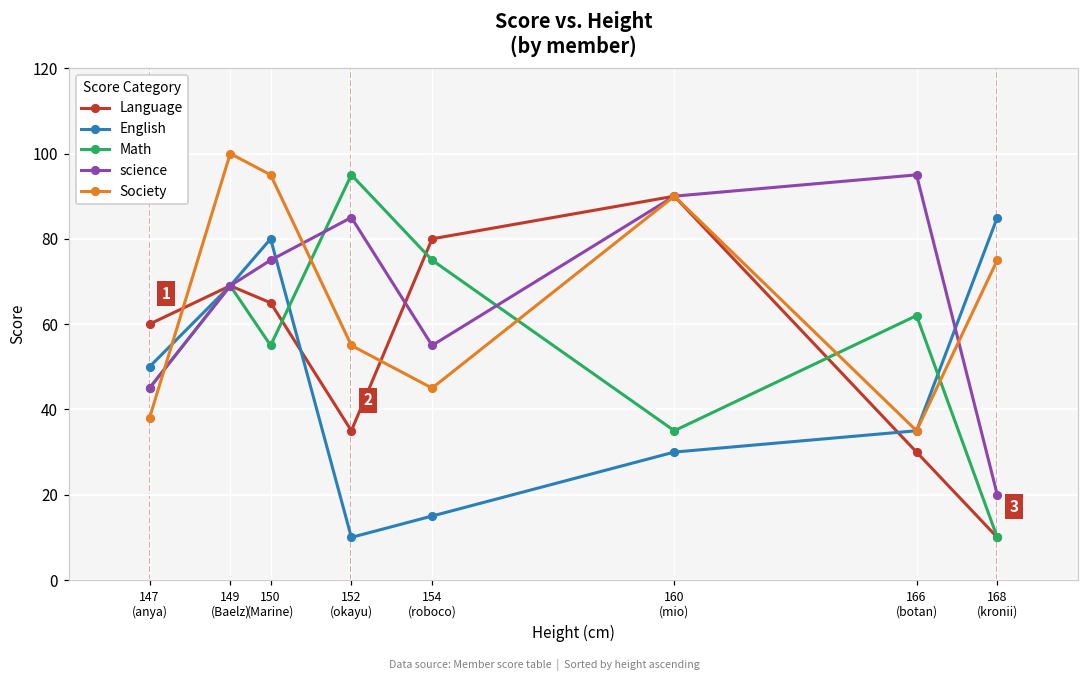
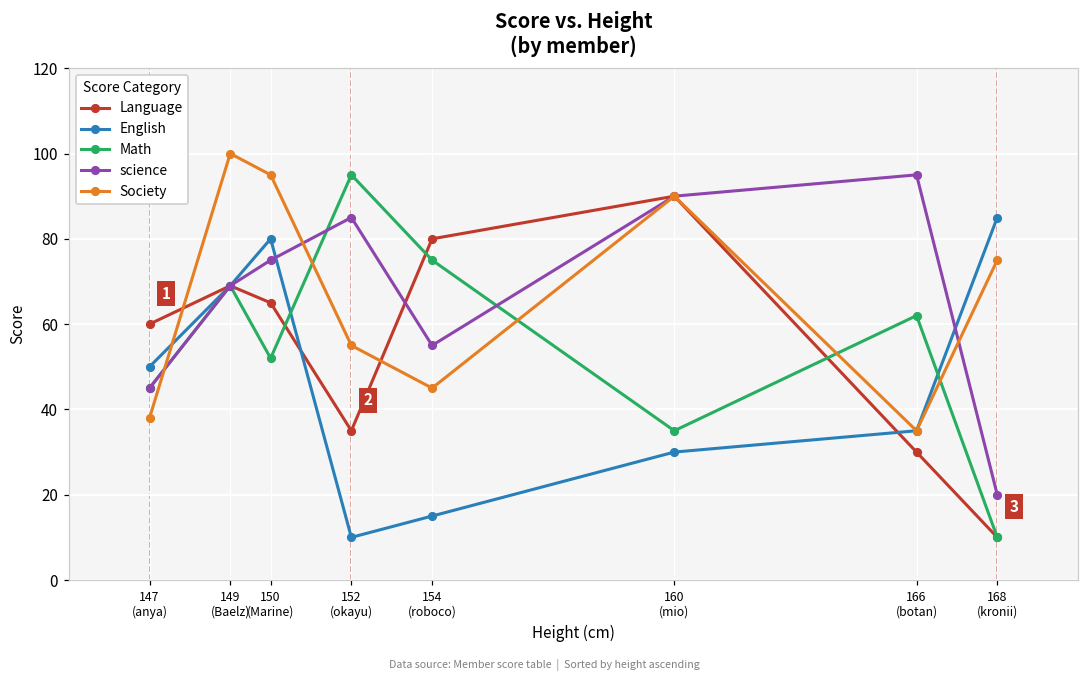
Math, 150 (Marine): 55 -> 52
